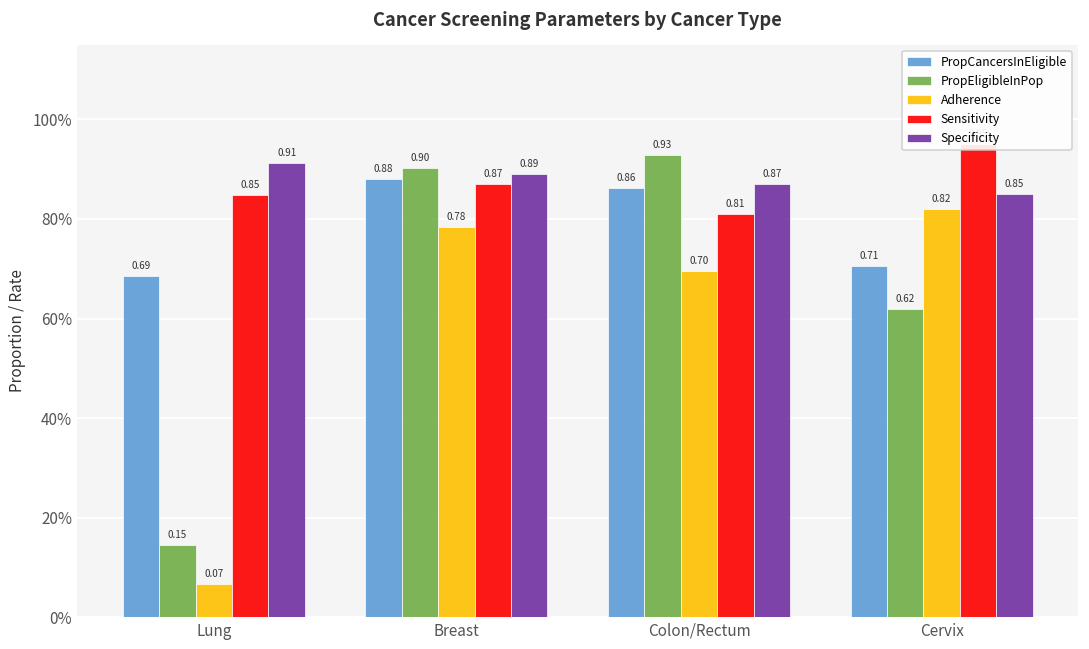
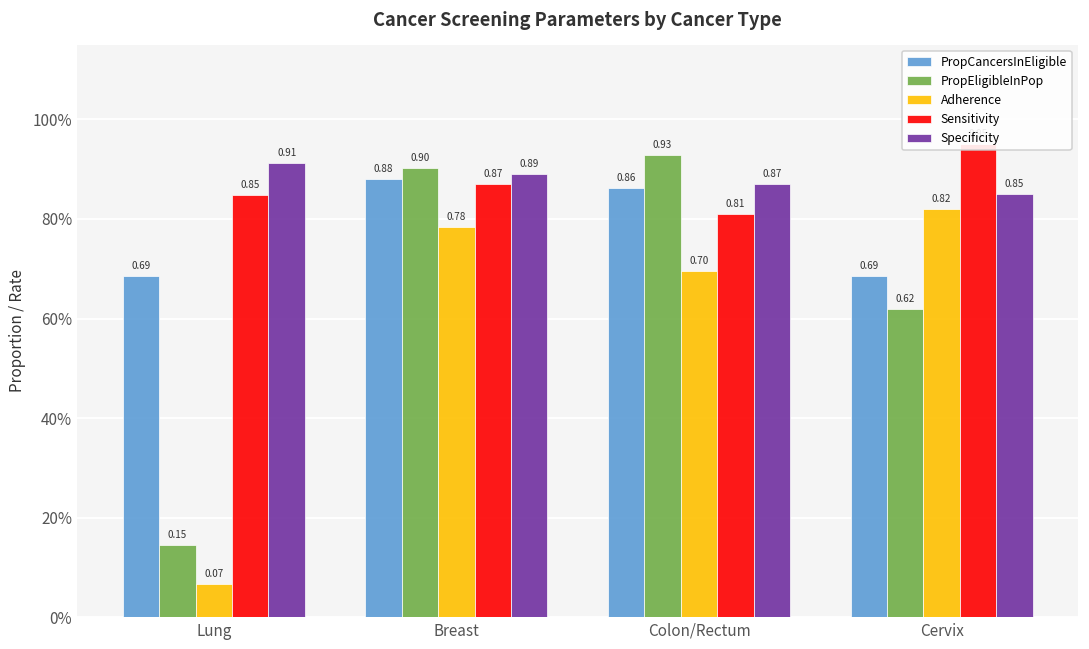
PropCancersInEligible, Cervix: 0.71 -> 0.69
